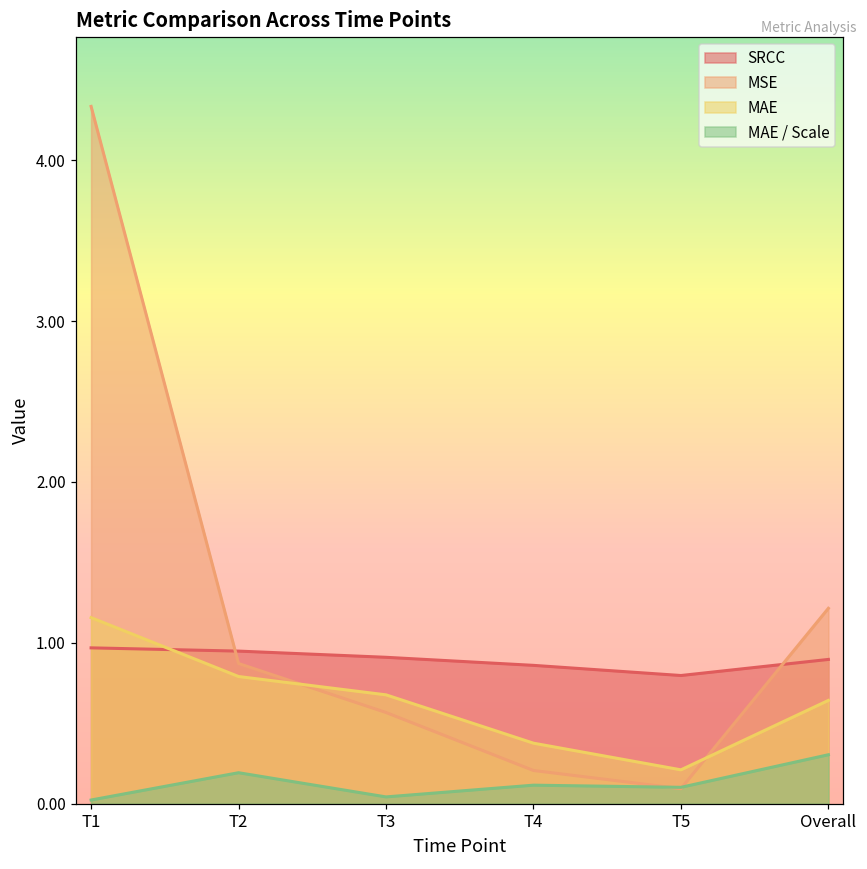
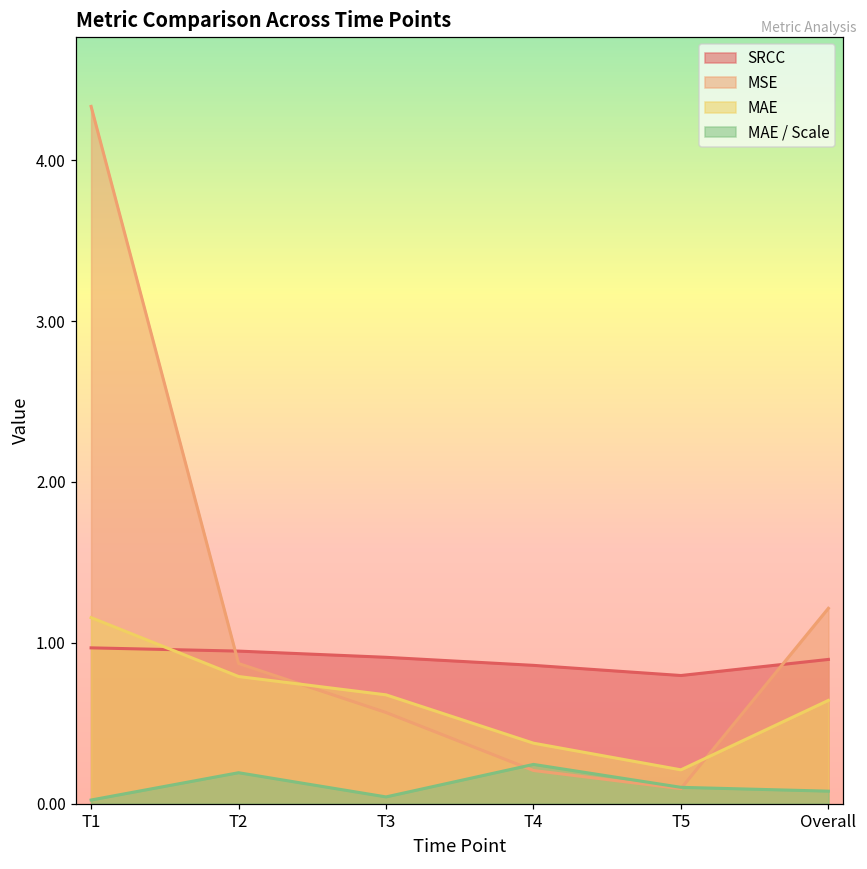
MAE / Scale, T4: 0.12 -> 0.24
MAE / Scale, Overall: 0.30 -> 0.08
